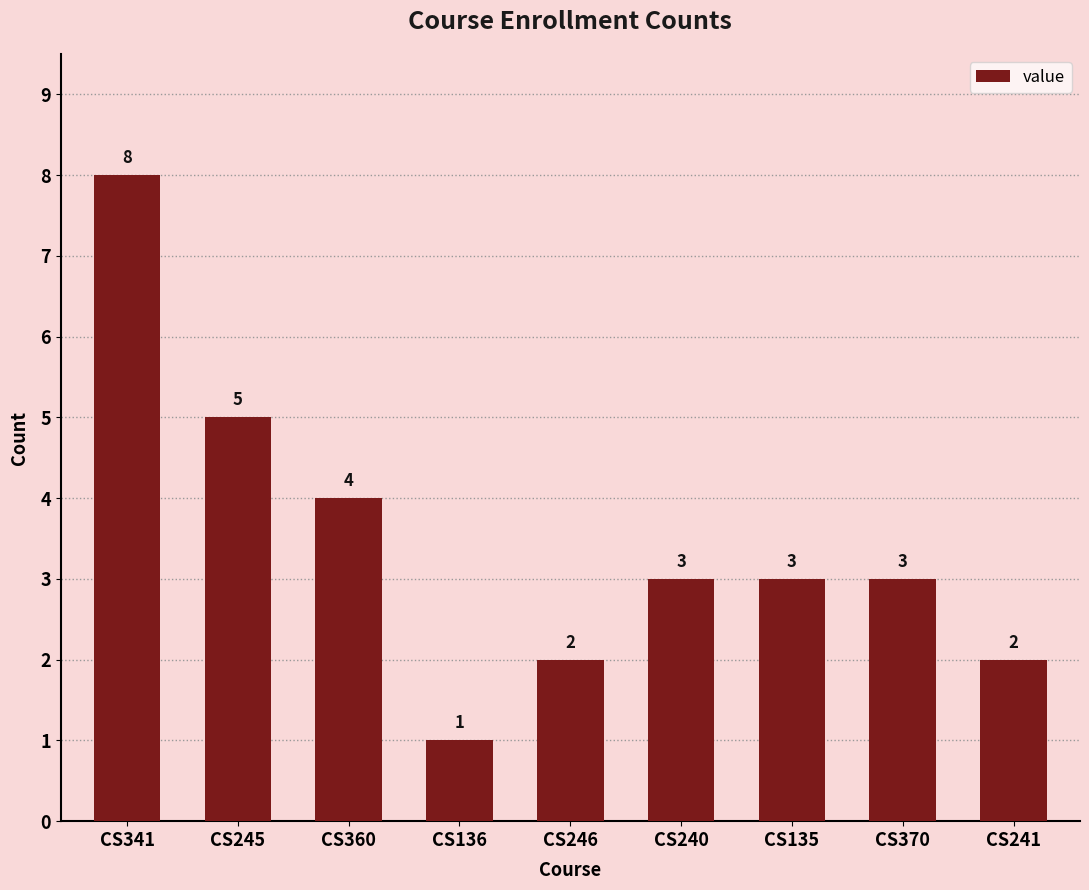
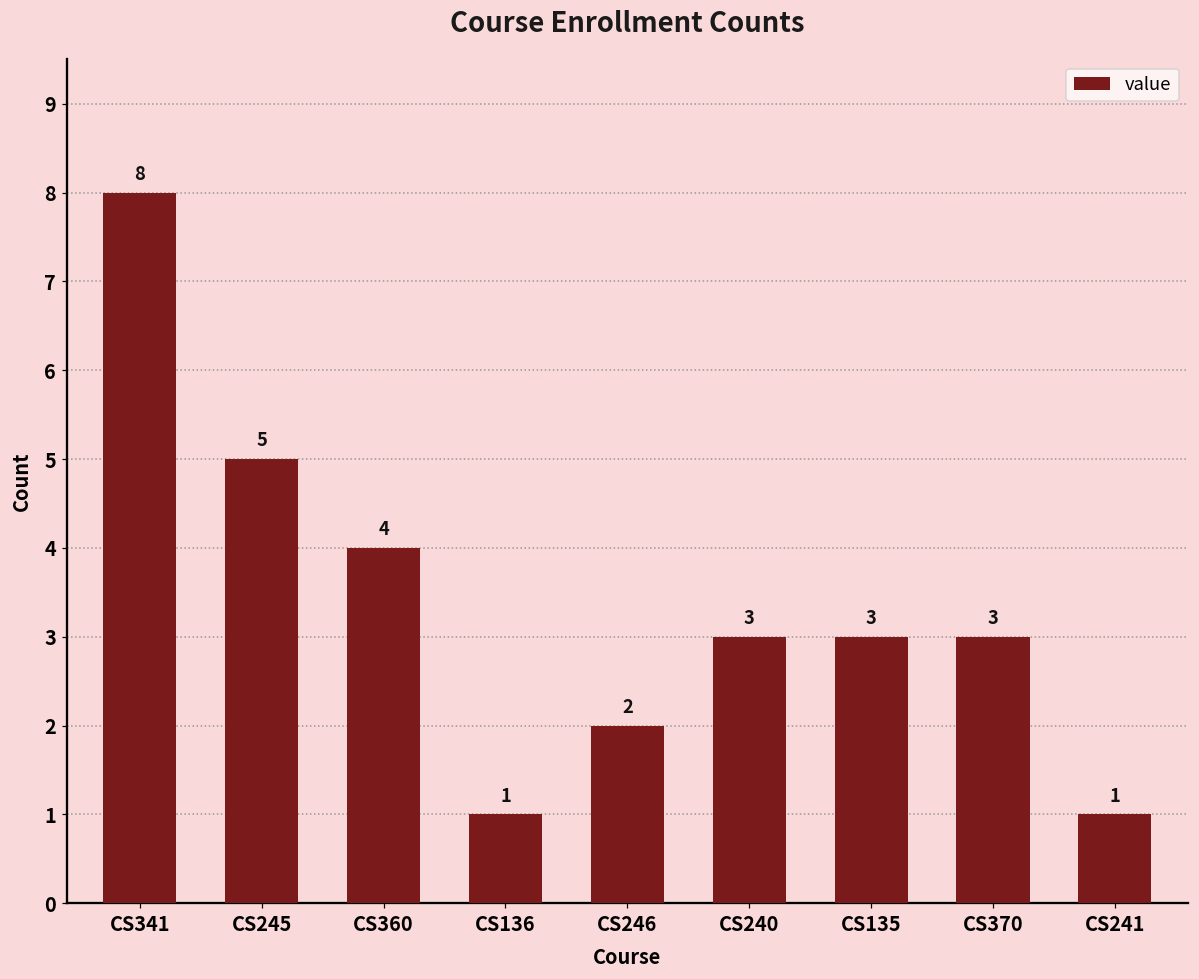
CS241: 2 -> 1
